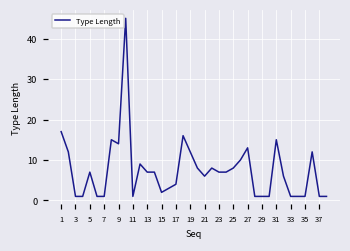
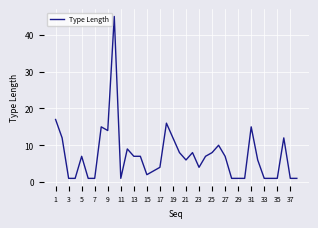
23: 7 -> 4
27: 13 -> 7
